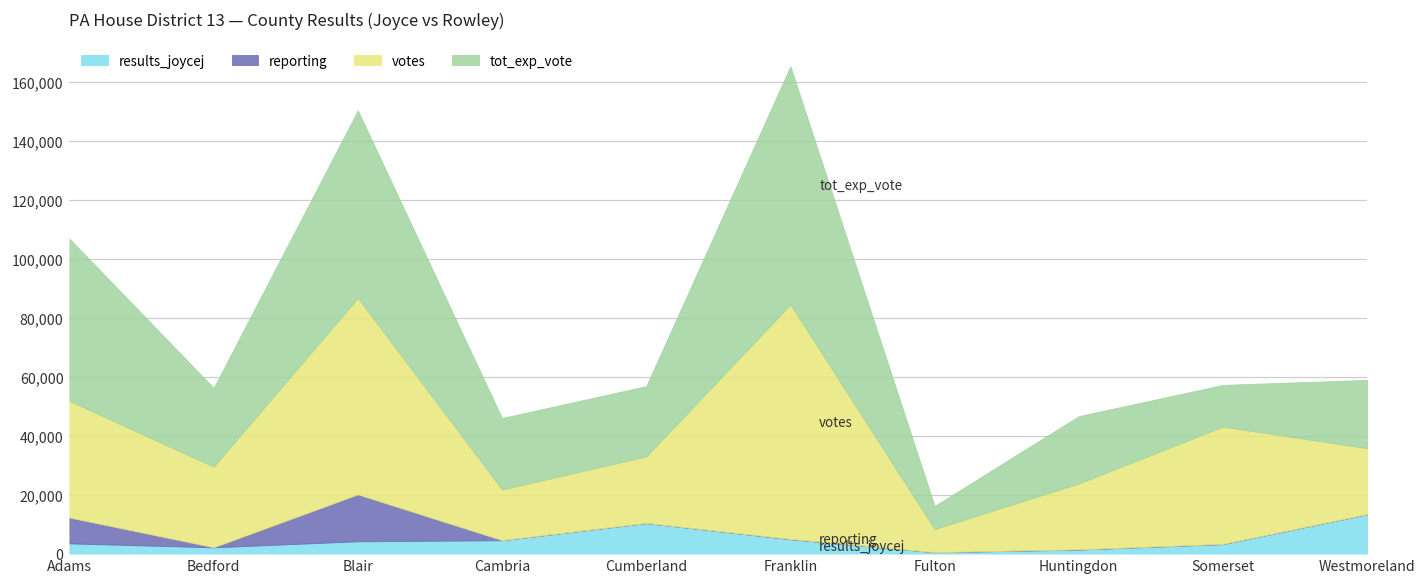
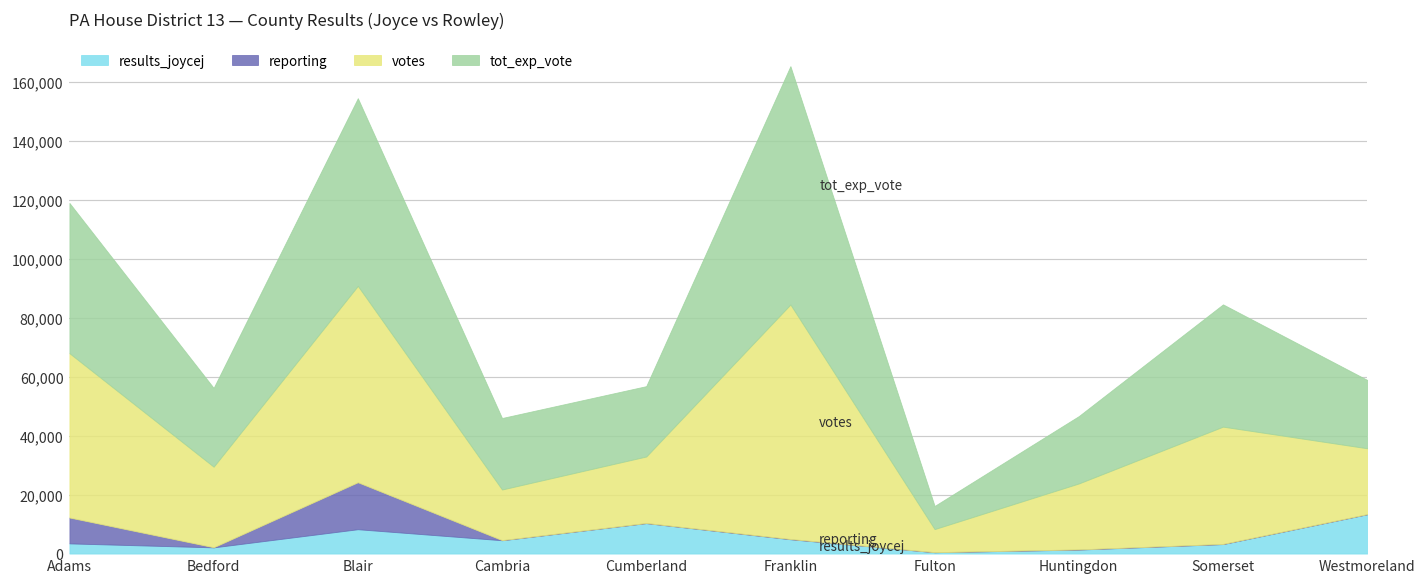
votes, Adams: 40,000 -> 56,000
tot_exp_vote, Adams: 55,000 -> 51,000
results_joycej, Blair: 4,000 -> 8,000
tot_exp_vote, Somerset: 14,000 -> 41,000
